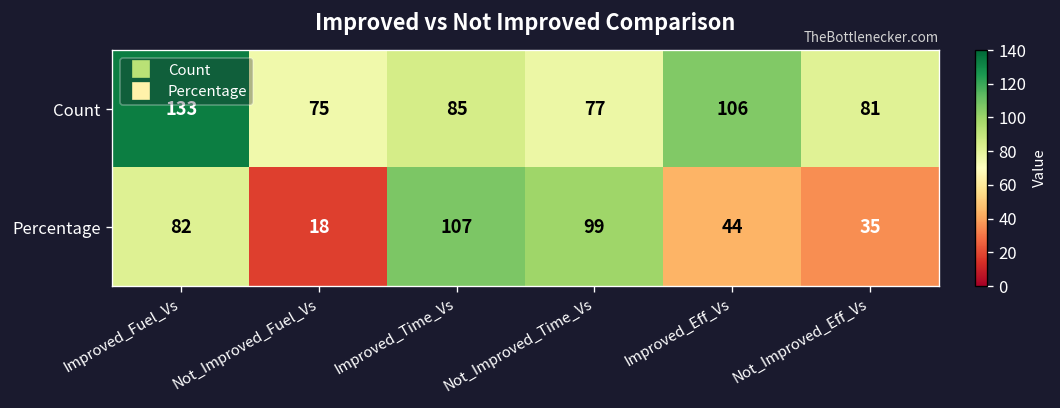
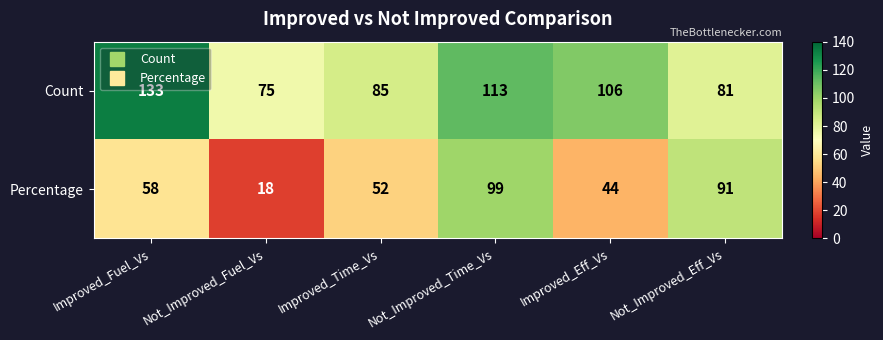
Count, Not_Improved_Time_Vs: 77 -> 113
Percentage, Improved_Fuel_Vs: 82 -> 58
Percentage, Improved_Time_Vs: 107 -> 52
Percentage, Not_Improved_Eff_Vs: 35 -> 91
